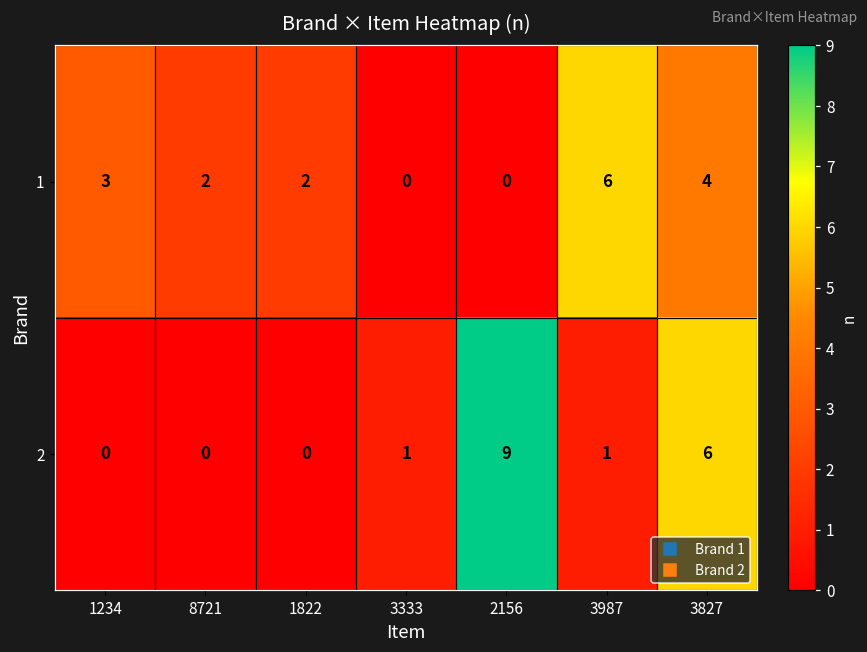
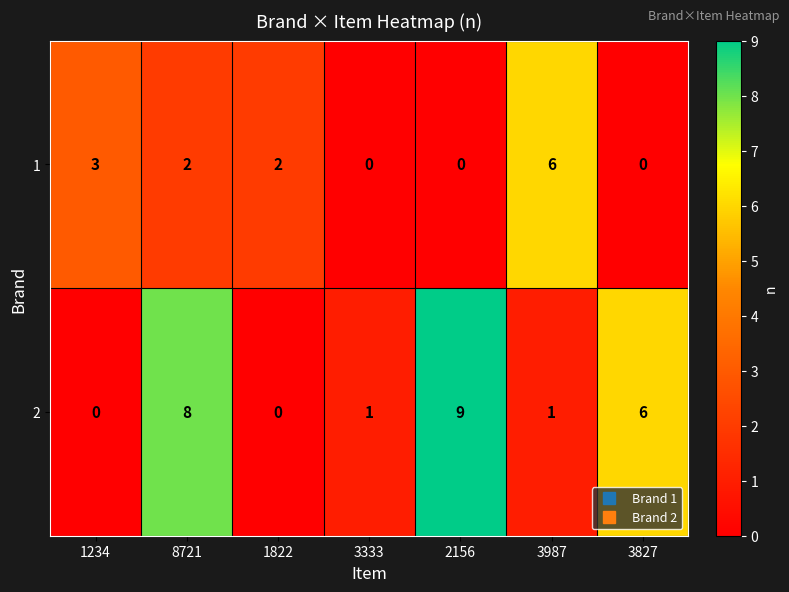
1, 3827: 4 -> 0
2, 8721: 0 -> 8
